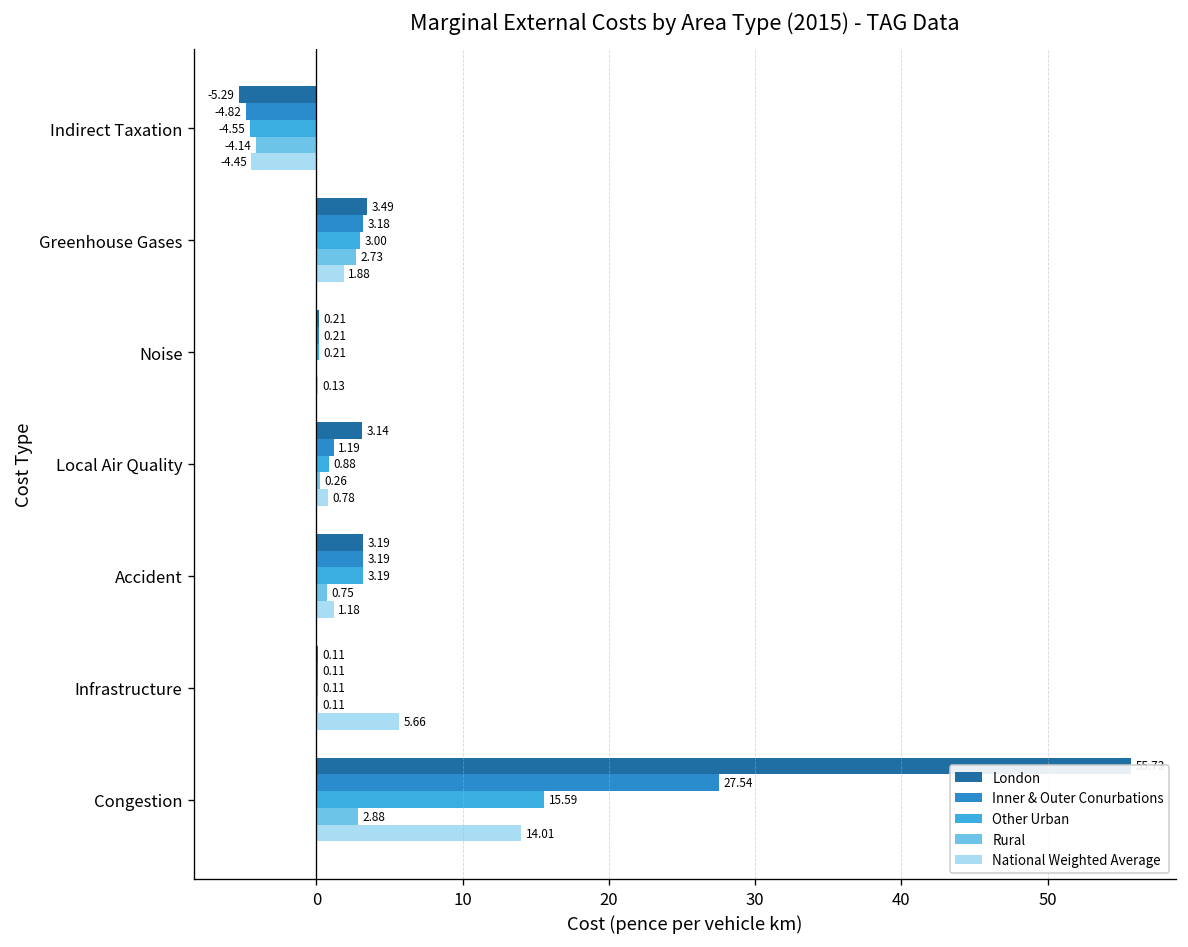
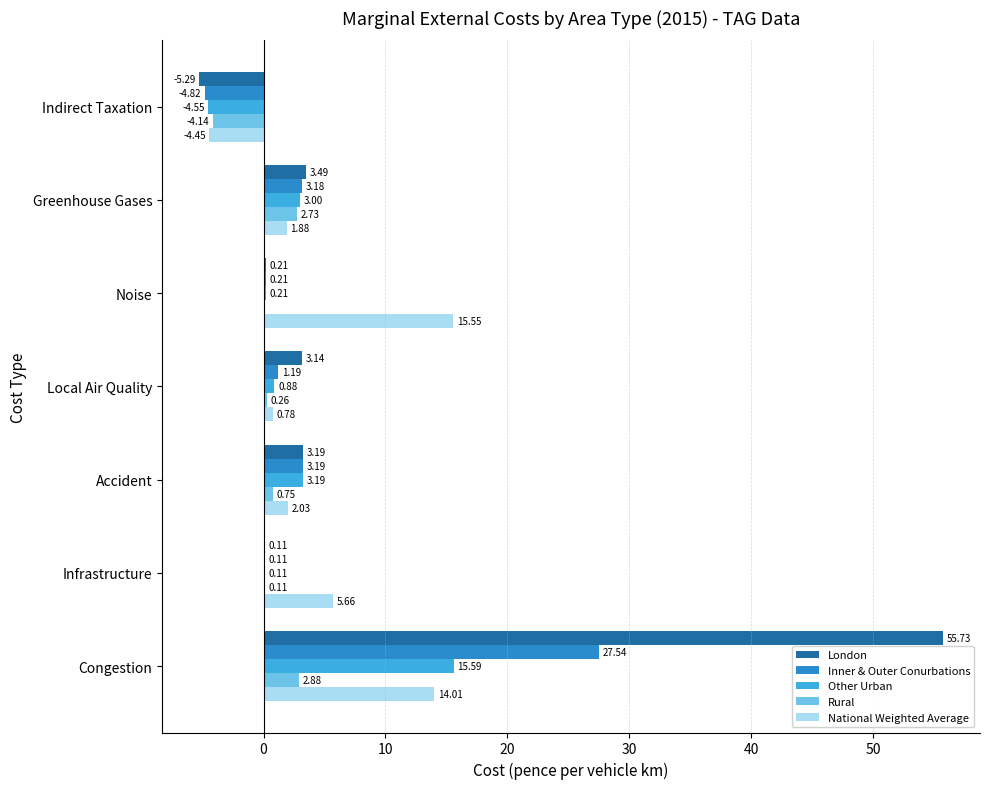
National Weighted Average, Noise: 0.13 -> 15.55
National Weighted Average, Accident: 1.18 -> 2.03
